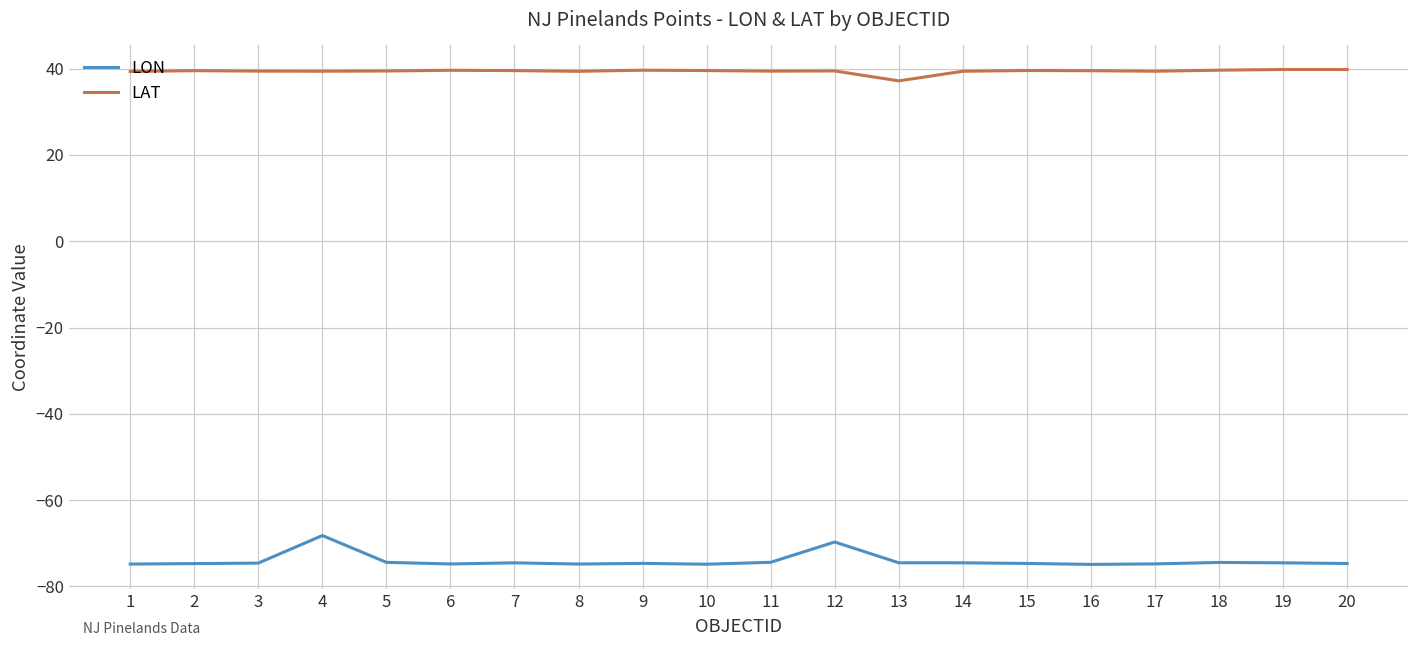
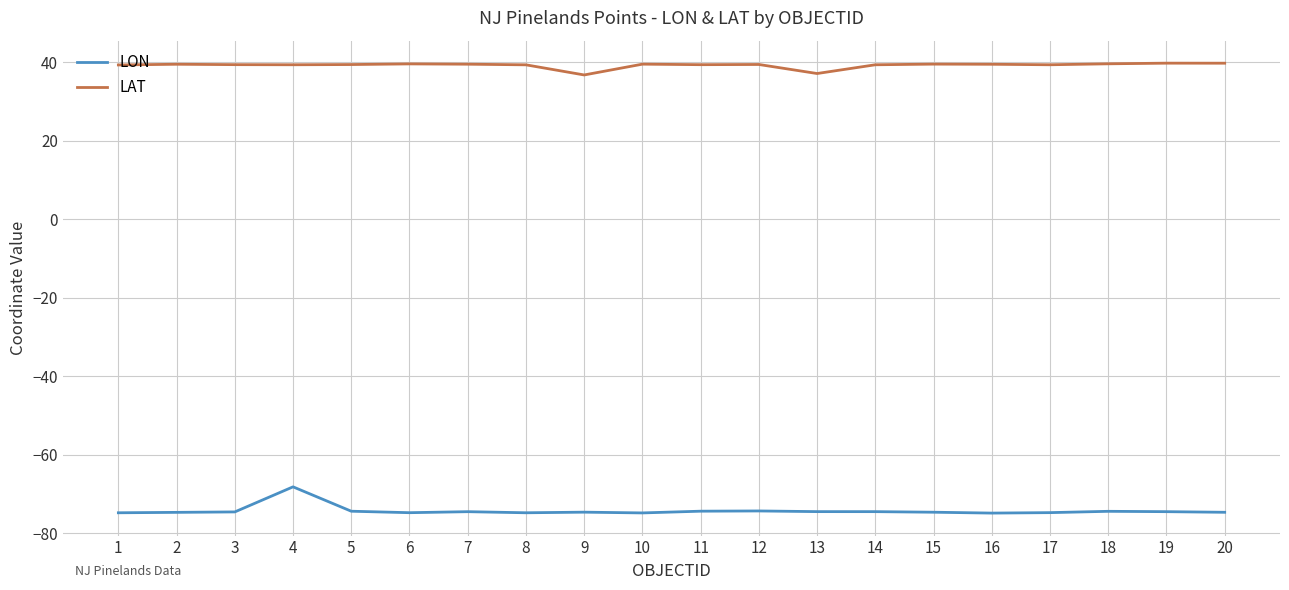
LAT, 9: 40 -> 37
LON, 12: -70 -> -74
